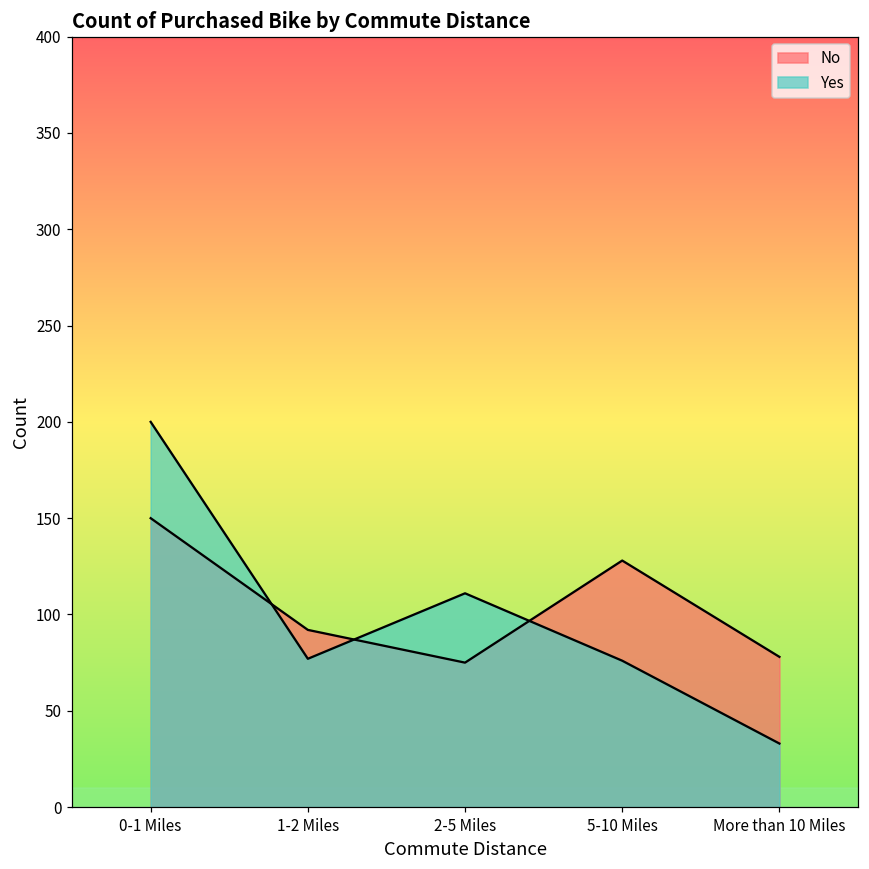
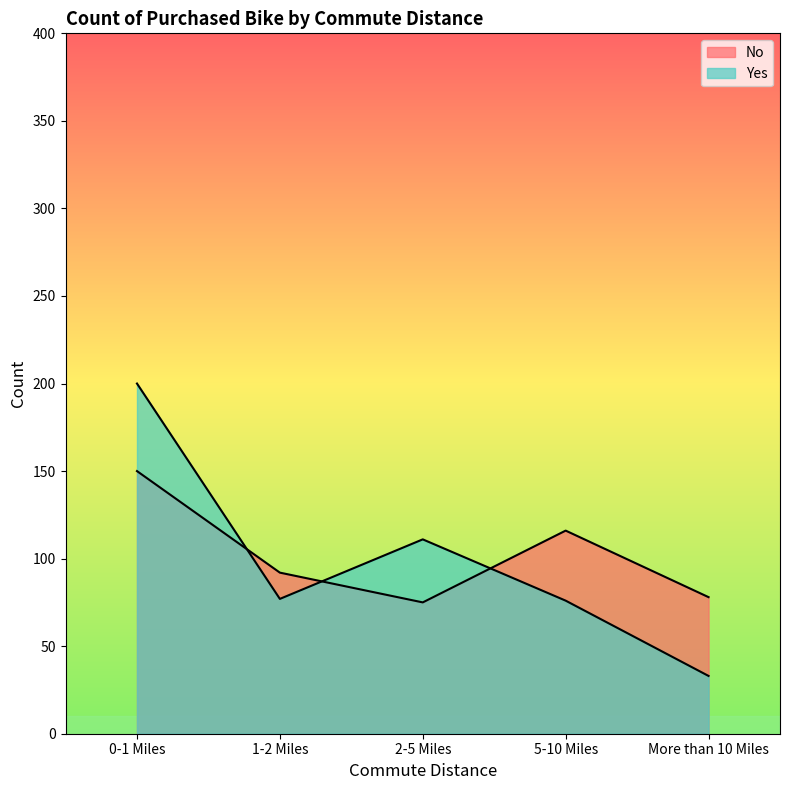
No, 5-10 Miles: 128 -> 116
